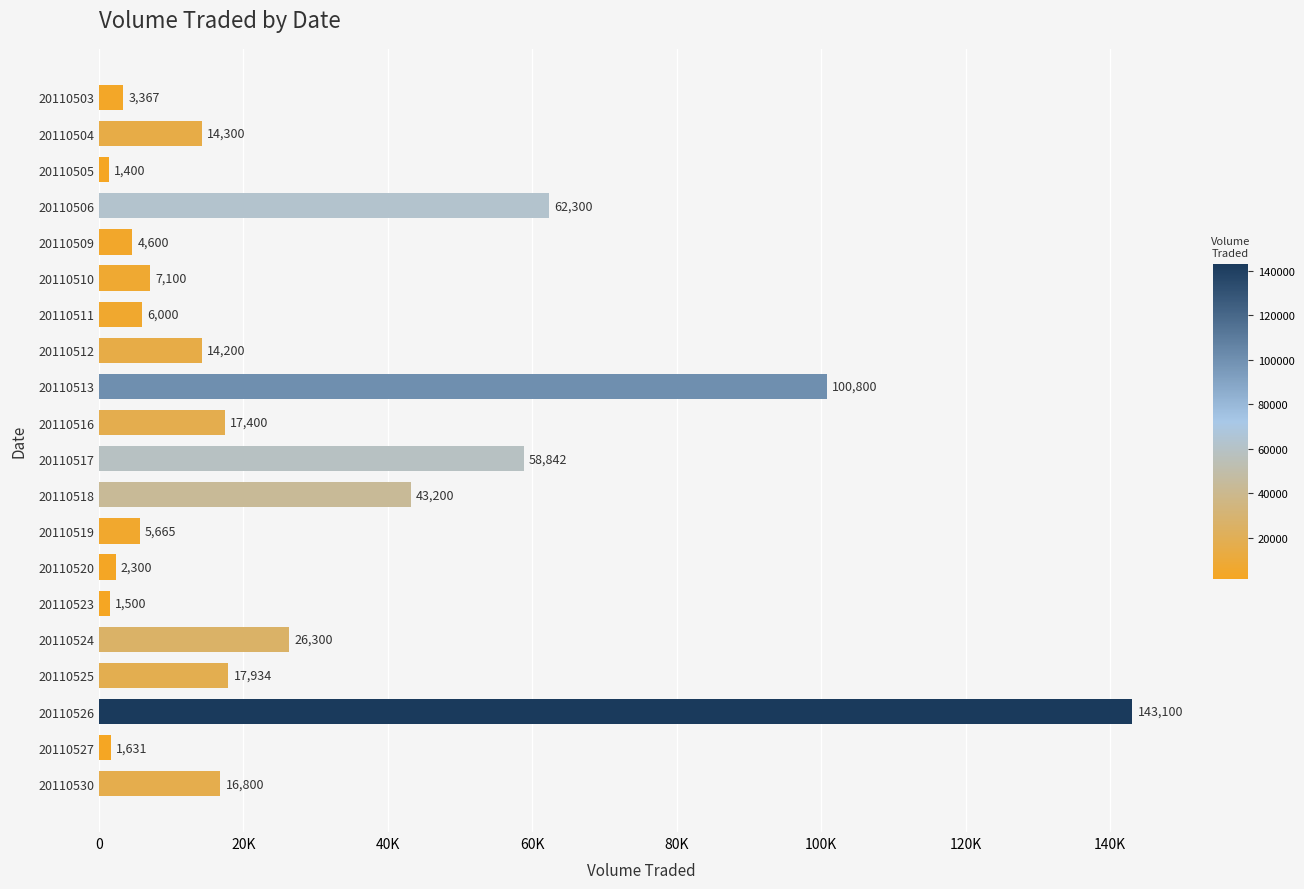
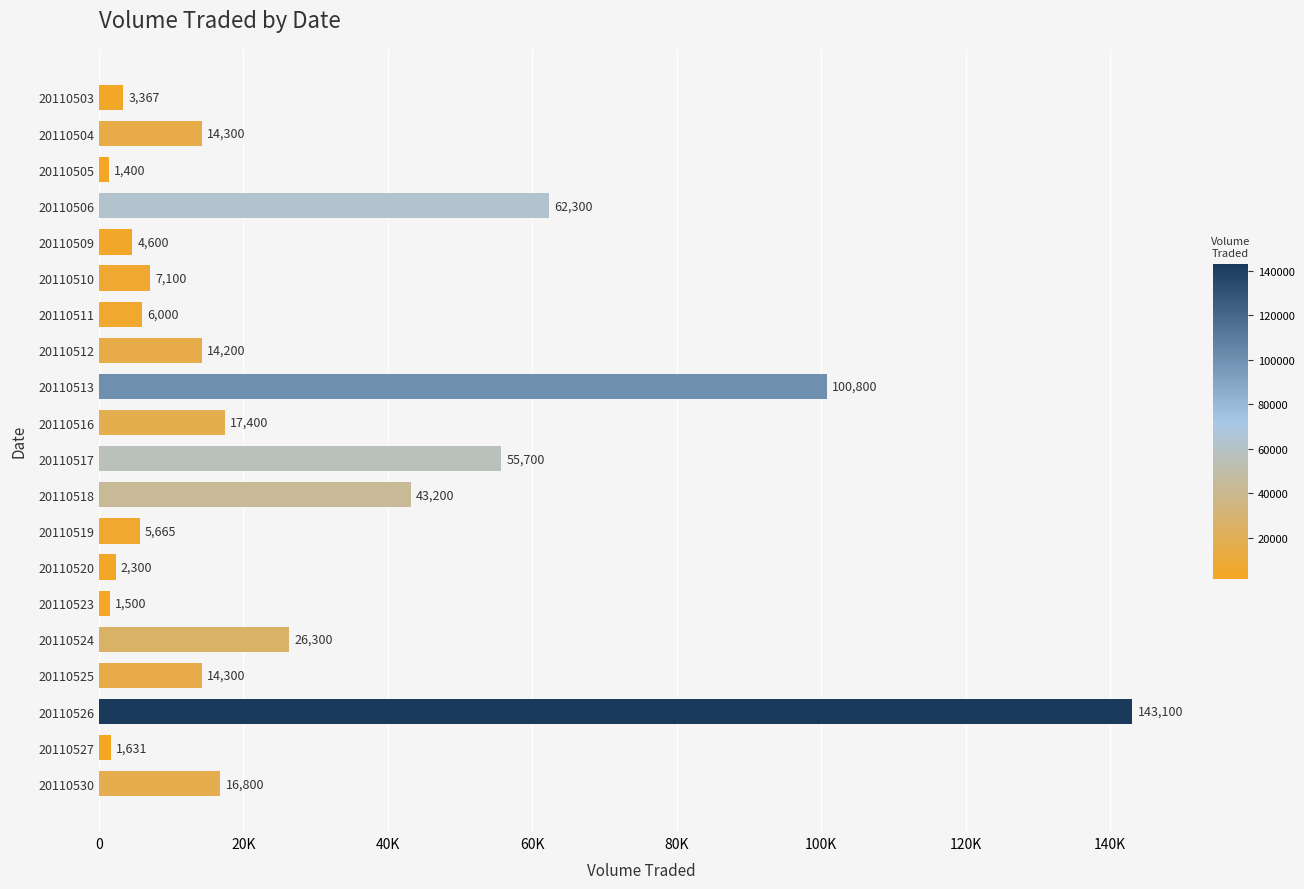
20110517: 58,842 -> 55,700
20110525: 17,934 -> 14,300
